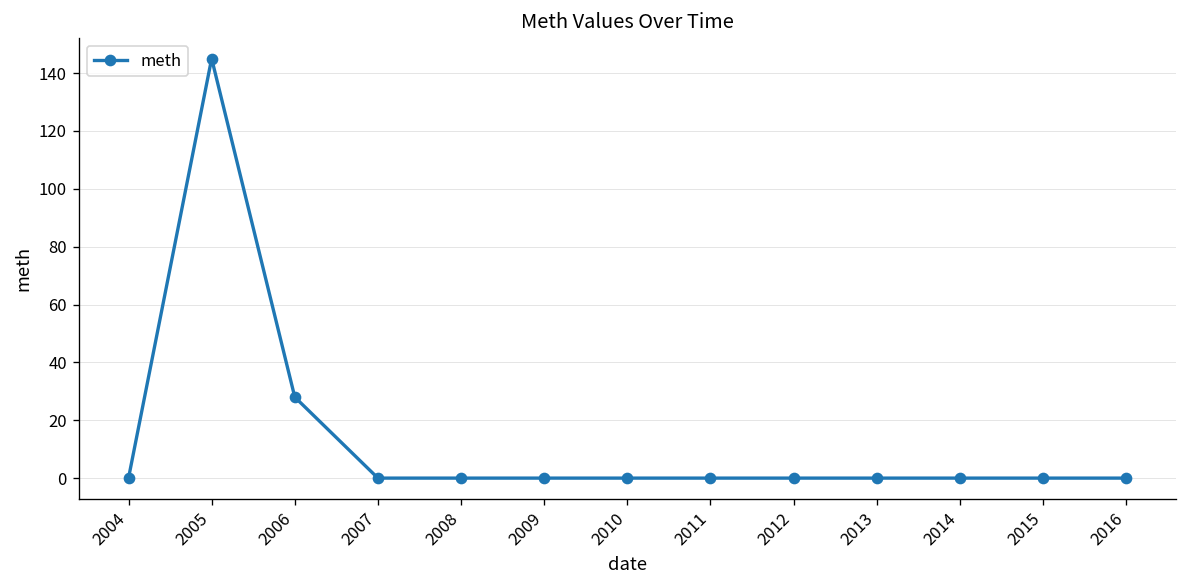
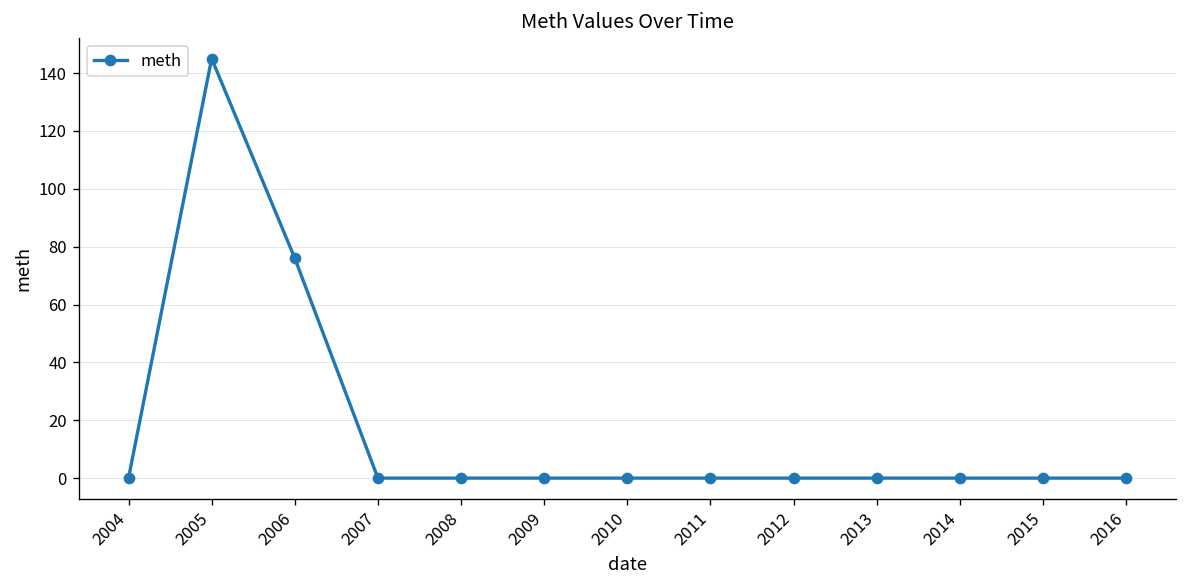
2006: 28 -> 76
